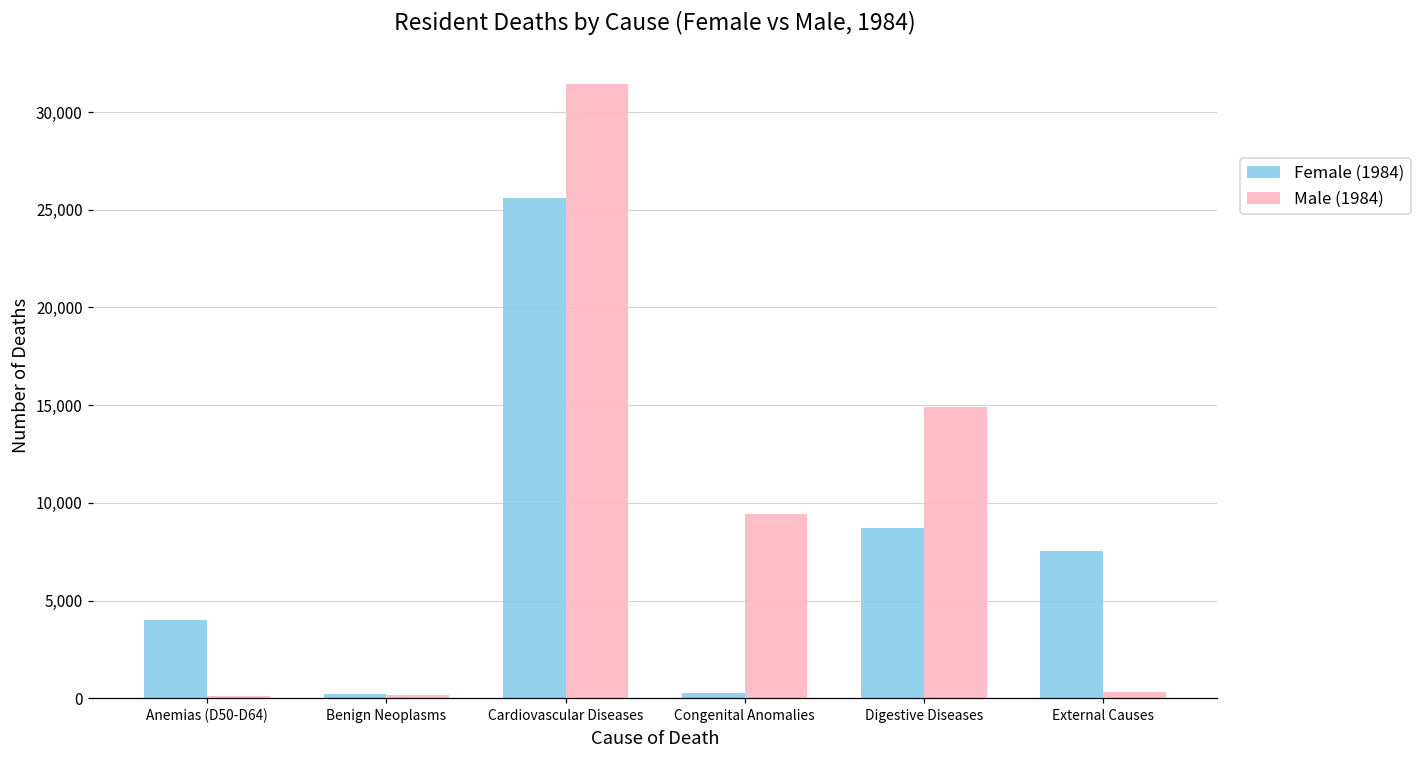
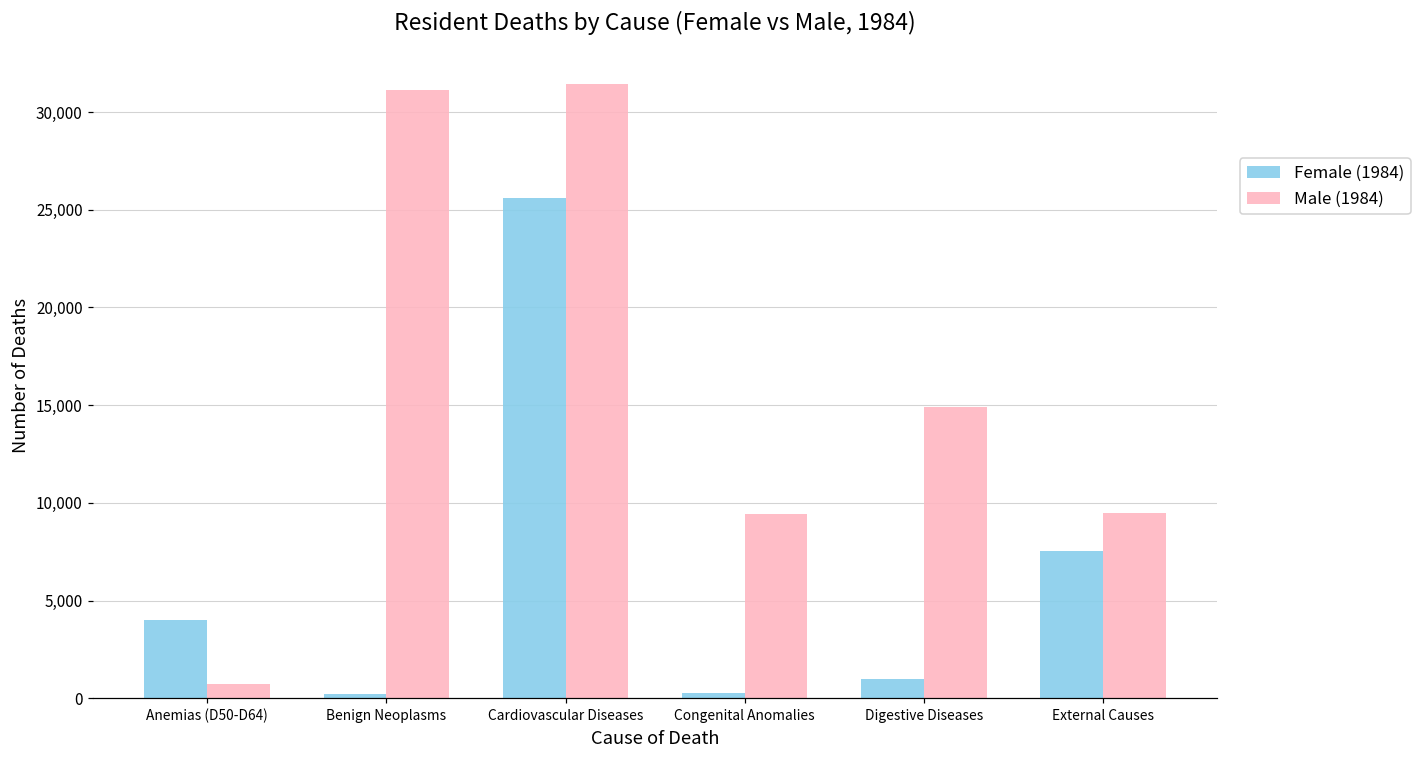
Male (1984), Anemias (D50-D64): 100 -> 700
Male (1984), Benign Neoplasms: 200 -> 31,100
Female (1984), Digestive Diseases: 8,700 -> 1,000
Male (1984), External Causes: 300 -> 9,500
